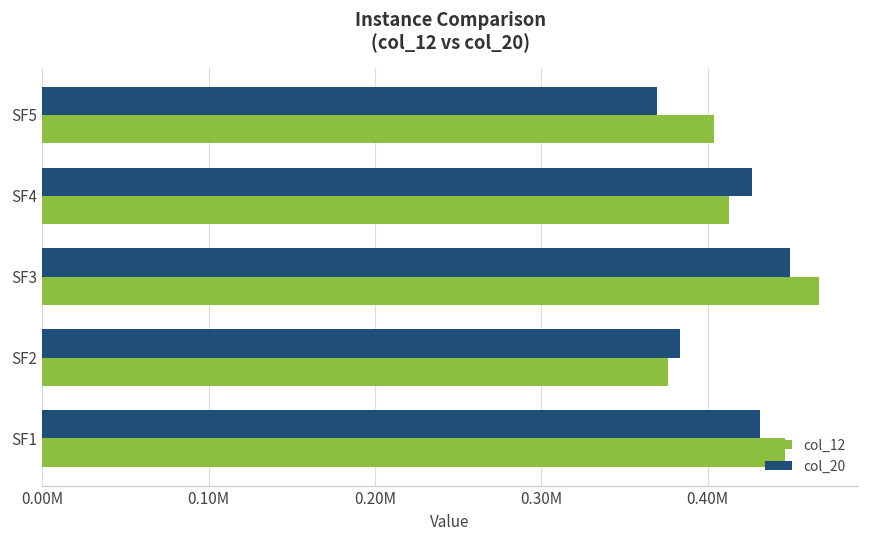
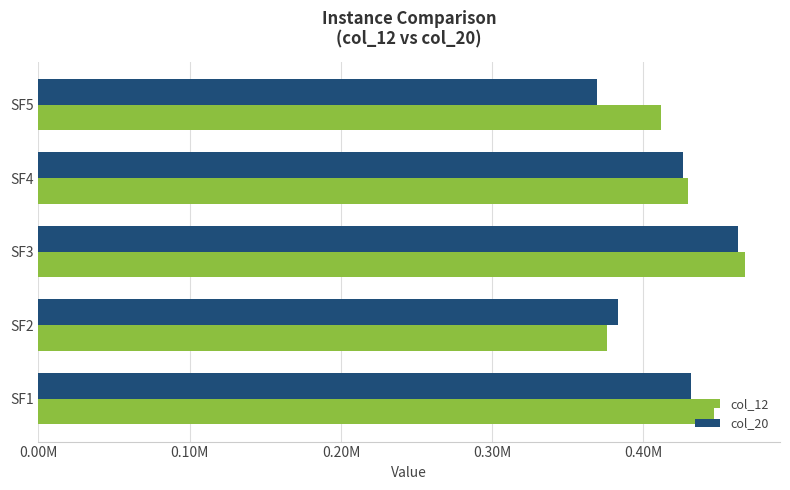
col_12, SF5: 404000 -> 412000
col_12, SF4: 413000 -> 430000
col_20, SF3: 449000 -> 463000
